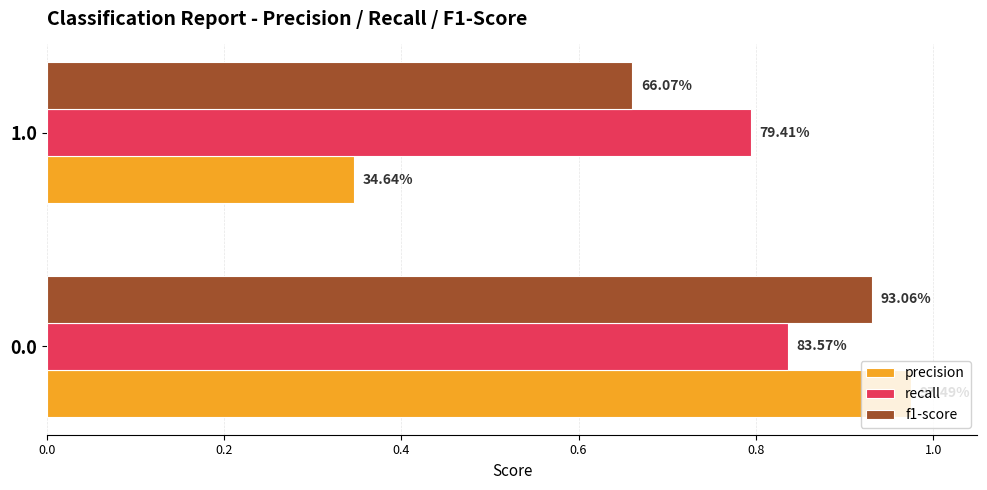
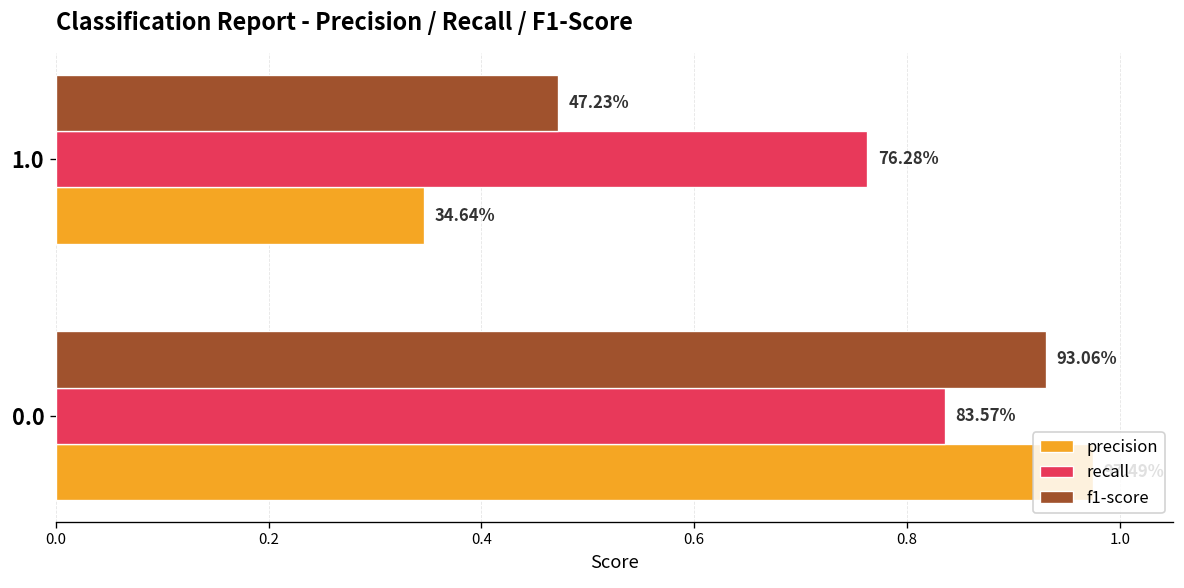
f1-score, 1.0: 66.07% -> 47.23%
recall, 1.0: 79.41% -> 76.28%
